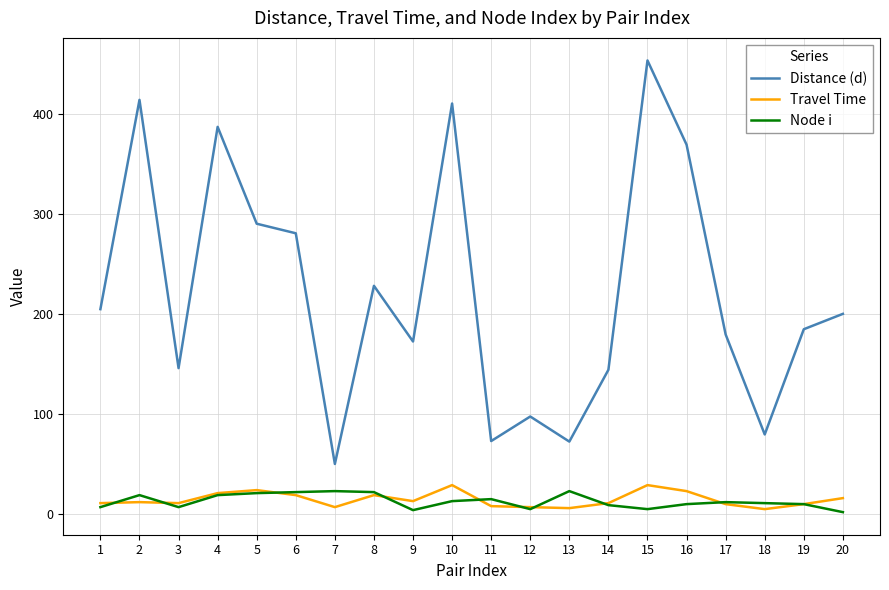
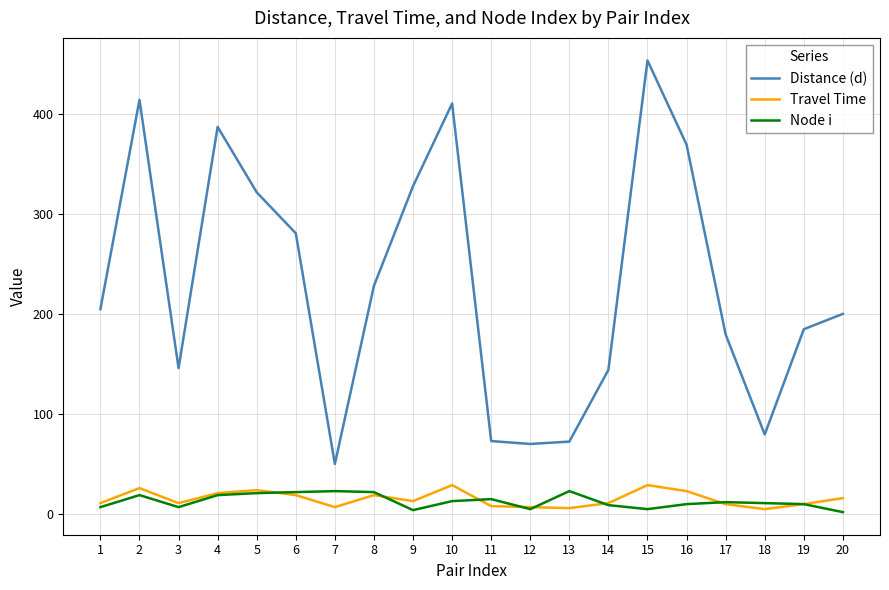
Travel Time, 2: 12 -> 26
Distance (d), 5: 290 -> 321
Distance (d), 9: 172 -> 328
Distance (d), 12: 98 -> 70
